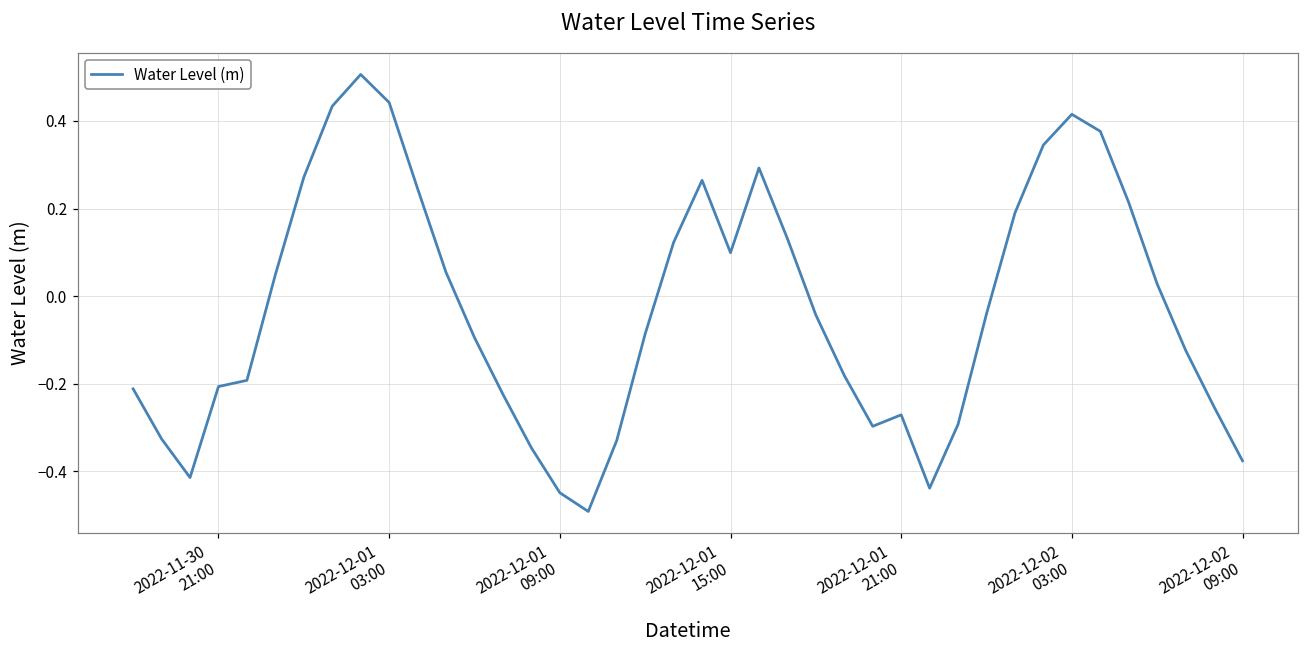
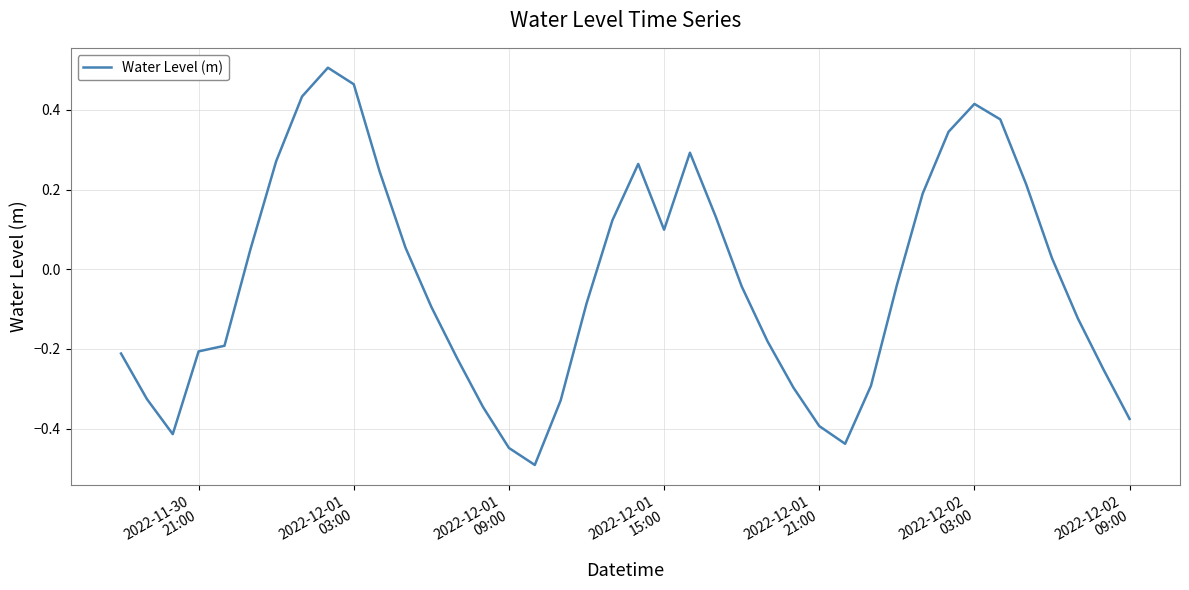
2022-12-01 03:00: 0.44 -> 0.46
2022-12-01 21:00: -0.27 -> -0.39
